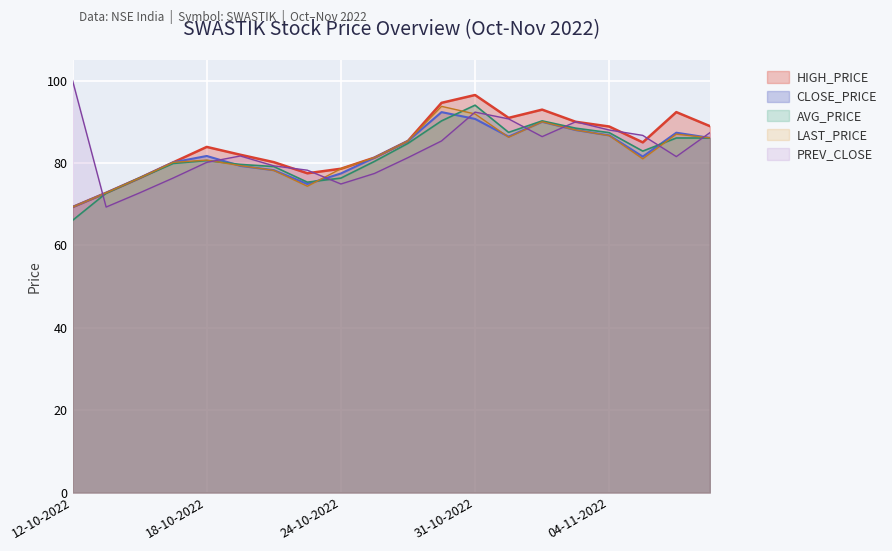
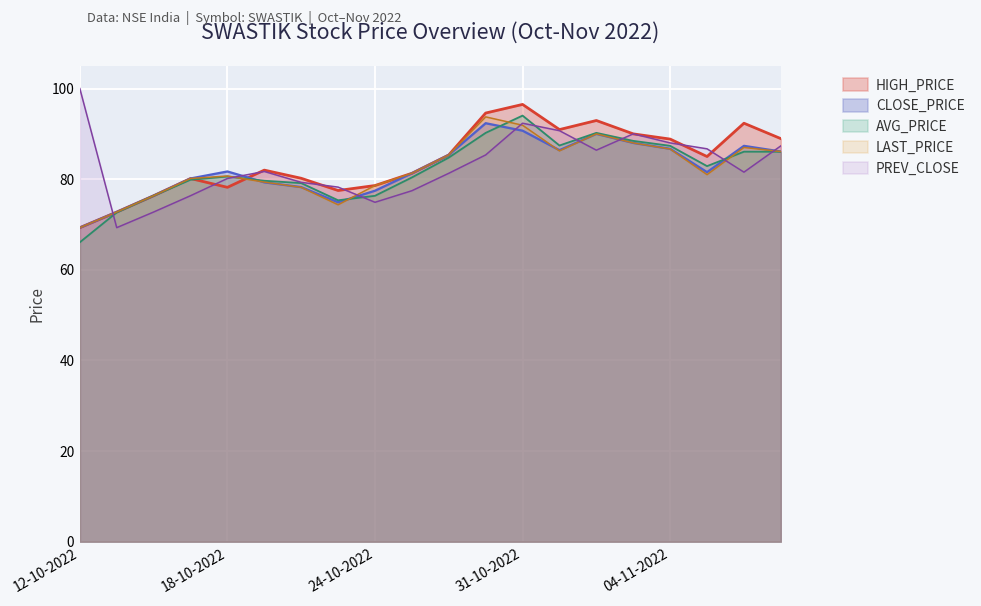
HIGH_PRICE, 18-10-2022: 84 -> 78
